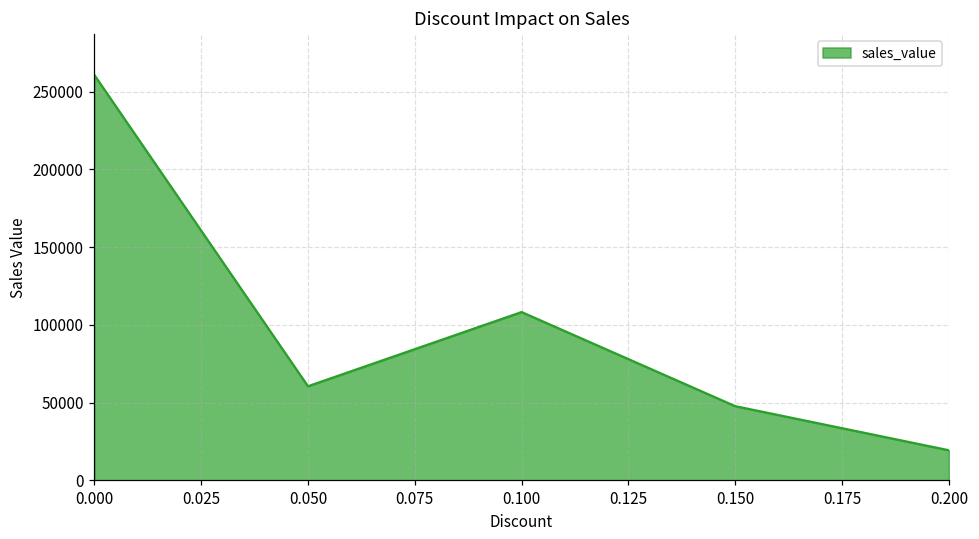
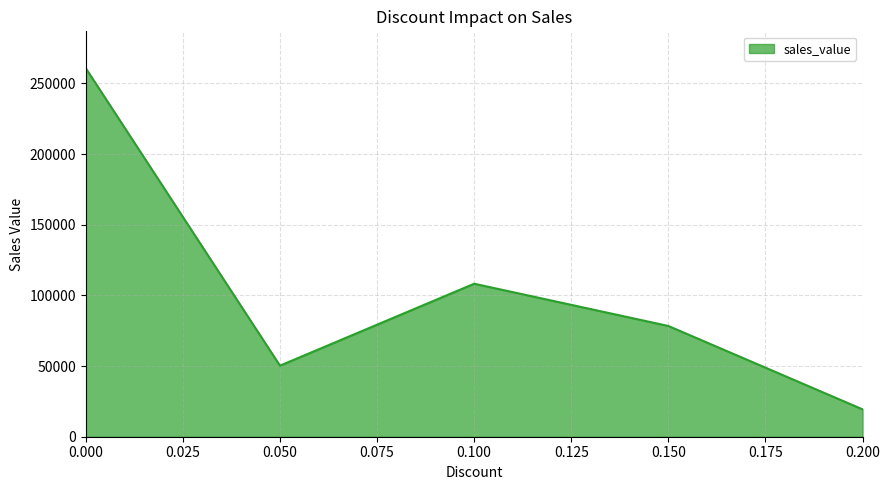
0.050: 61000 -> 50000
0.150: 48000 -> 78000
